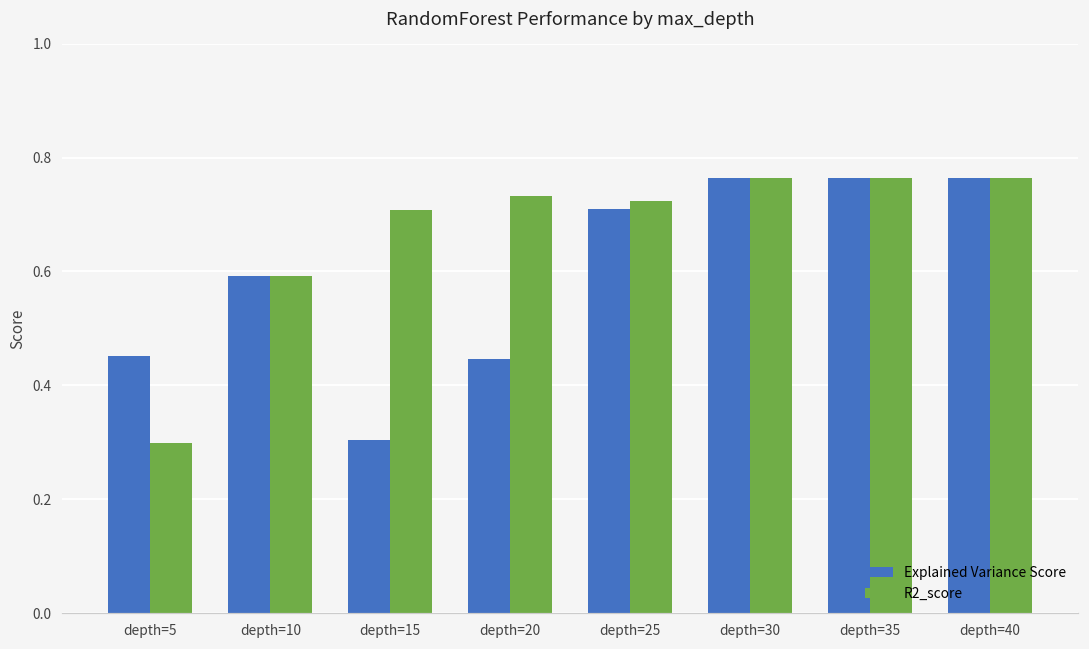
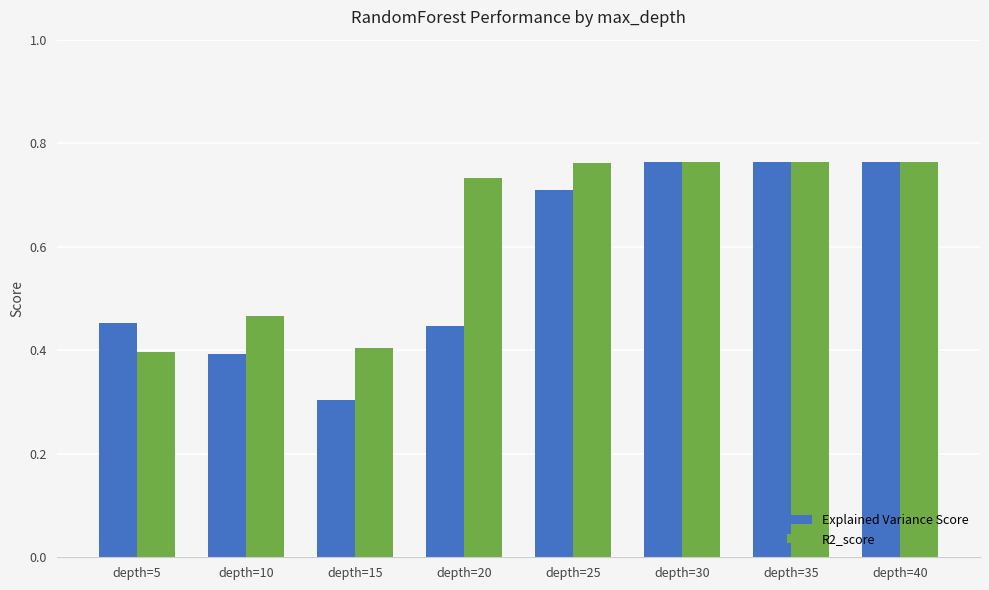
R2_score, depth=5: 0.30 -> 0.40
Explained Variance Score, depth=10: 0.59 -> 0.39
R2_score, depth=10: 0.59 -> 0.47
R2_score, depth=15: 0.71 -> 0.40
R2_score, depth=25: 0.72 -> 0.76
